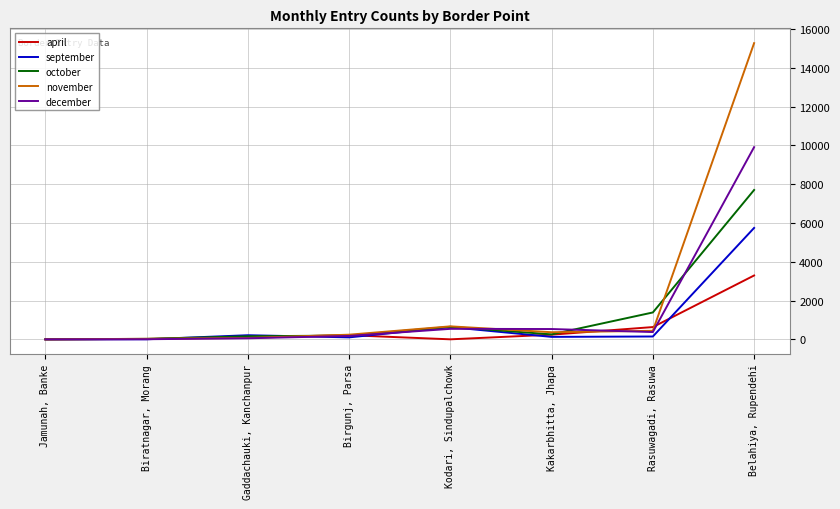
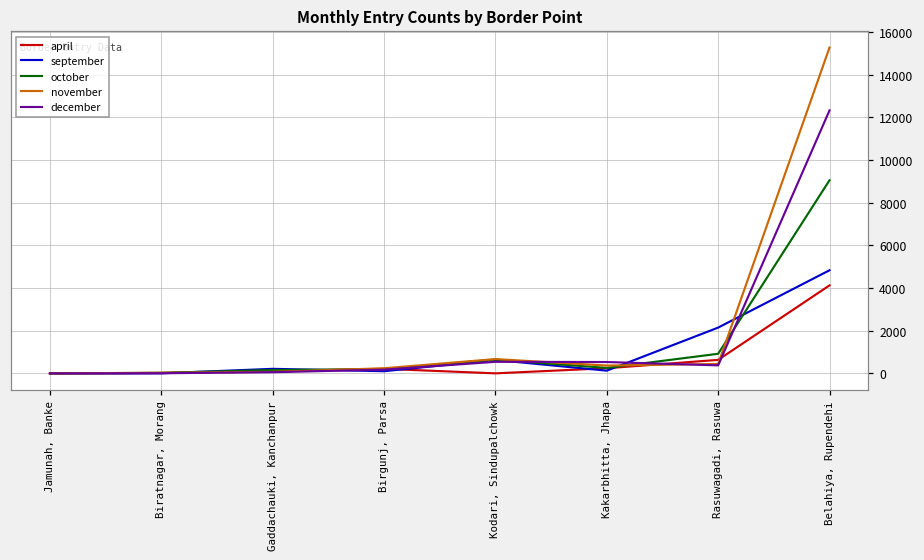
september, Rasuwagadi, Rasuwa: 100 -> 2100
october, Rasuwagadi, Rasuwa: 1400 -> 900
april, Belahiya, Rupendehi: 3300 -> 4100
september, Belahiya, Rupendehi: 5700 -> 4800
october, Belahiya, Rupendehi: 7700 -> 9100
december, Belahiya, Rupendehi: 9900 -> 12300
